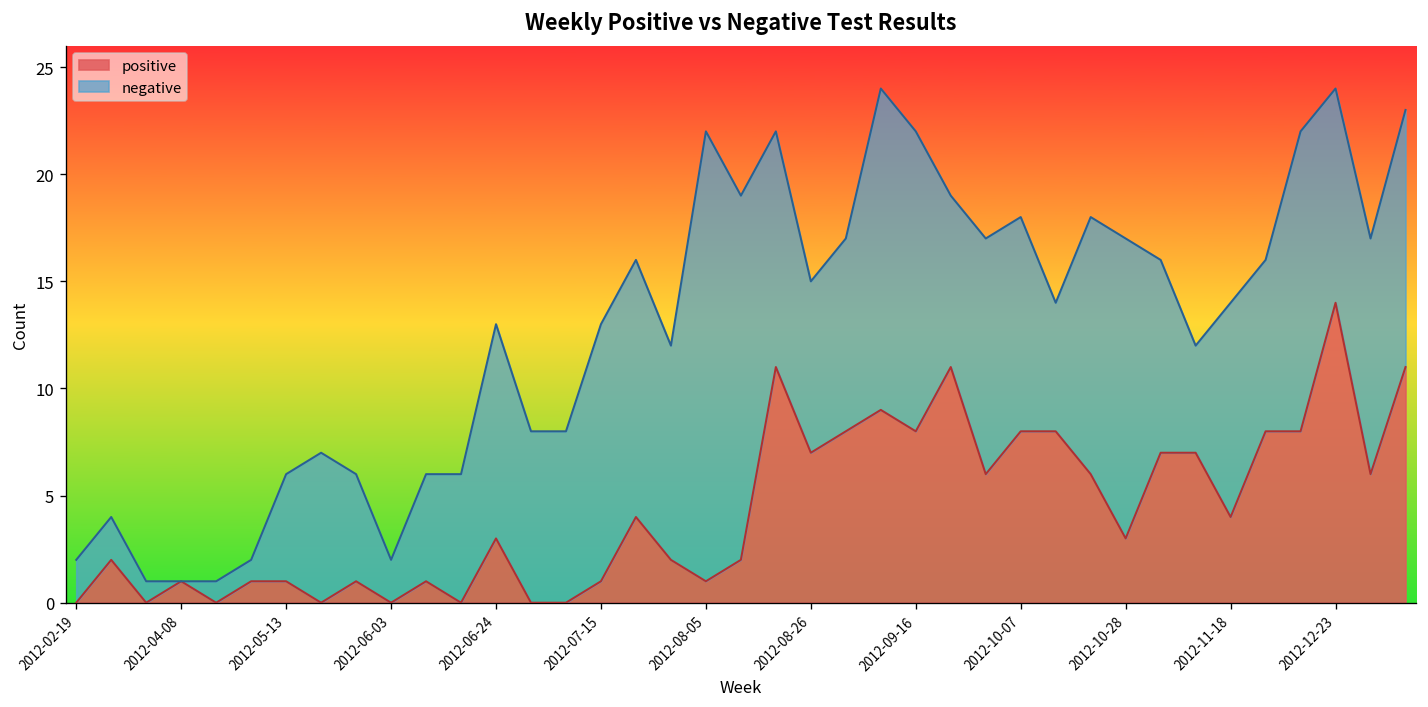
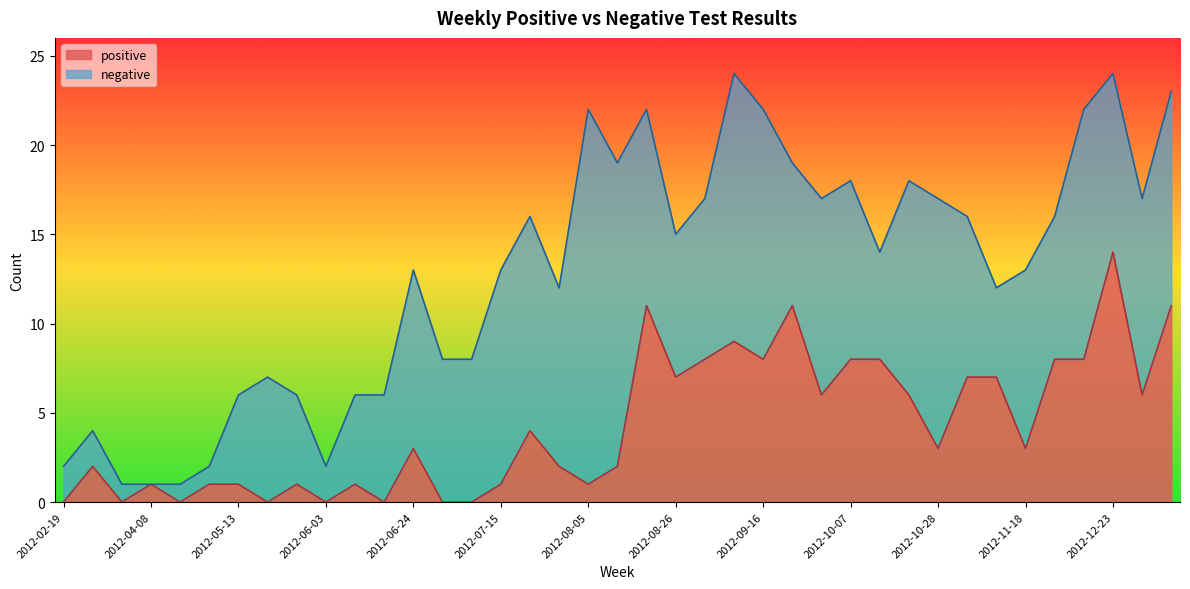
positive, 2012-11-18: 4 -> 3
